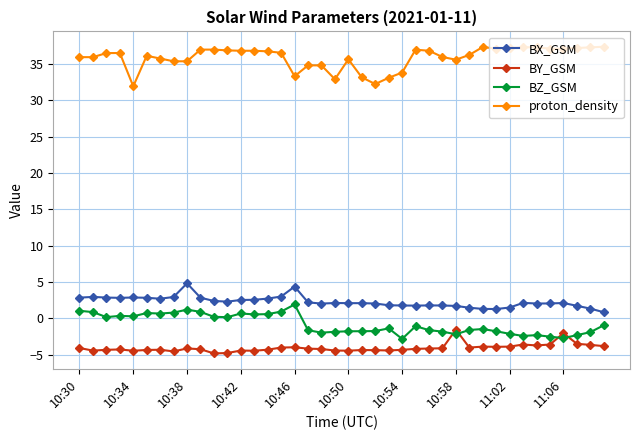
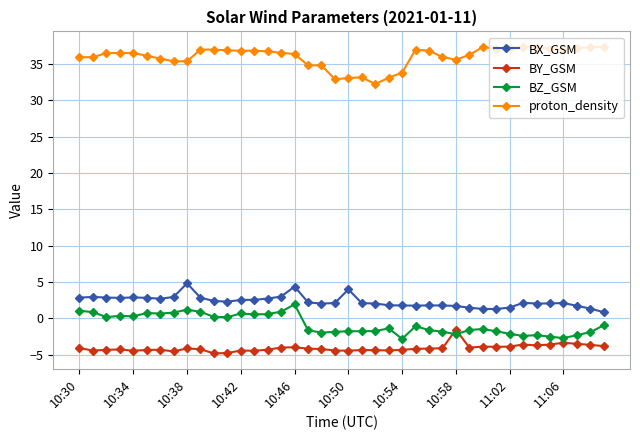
proton_density, 10:34: 32 -> 37
proton_density, 10:46: 33 -> 36
BX_GSM, 10:50: 2 -> 4
proton_density, 10:50: 36 -> 33
BY_GSM, 11:06: -2 -> -3
